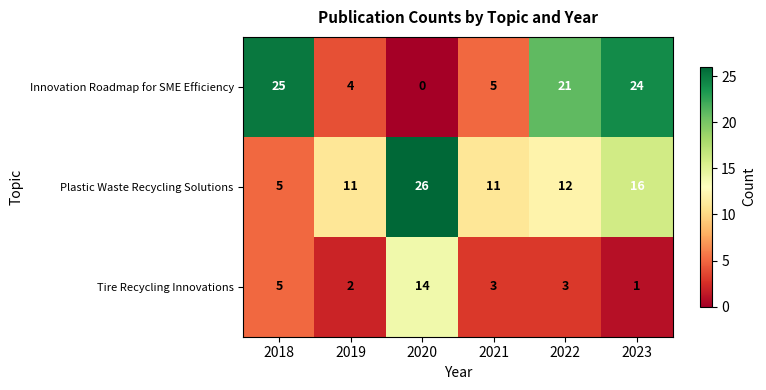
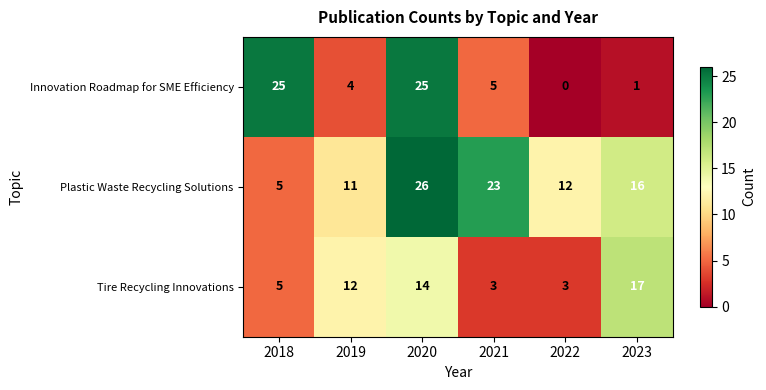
Innovation Roadmap for SME Efficiency, 2020: 0 -> 25
Innovation Roadmap for SME Efficiency, 2022: 21 -> 0
Innovation Roadmap for SME Efficiency, 2023: 24 -> 1
Plastic Waste Recycling Solutions, 2021: 11 -> 23
Tire Recycling Innovations, 2019: 2 -> 12
Tire Recycling Innovations, 2023: 1 -> 17
